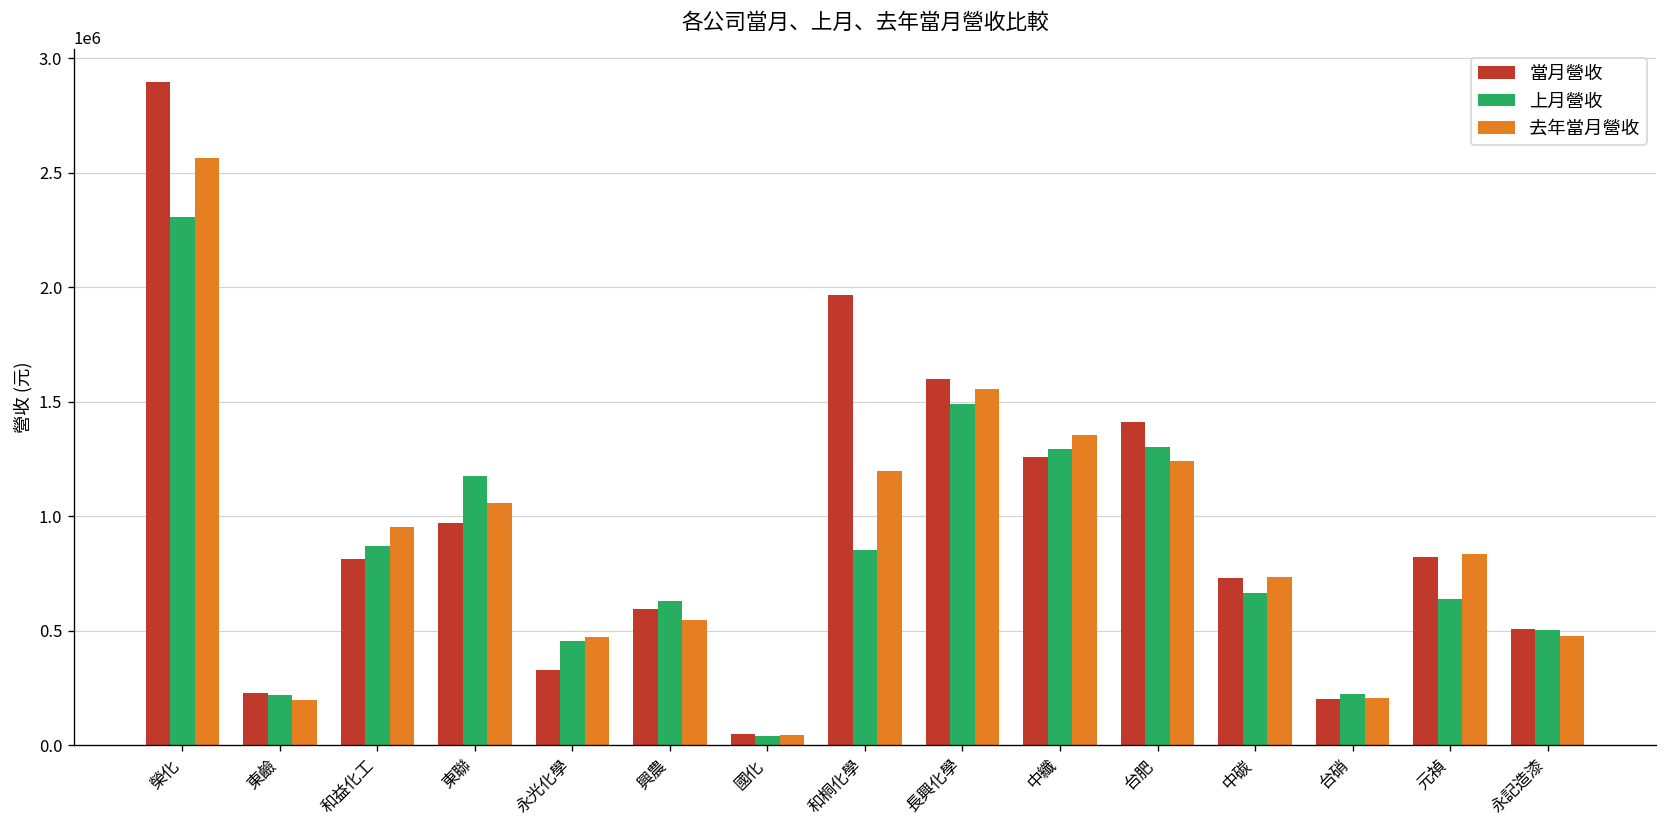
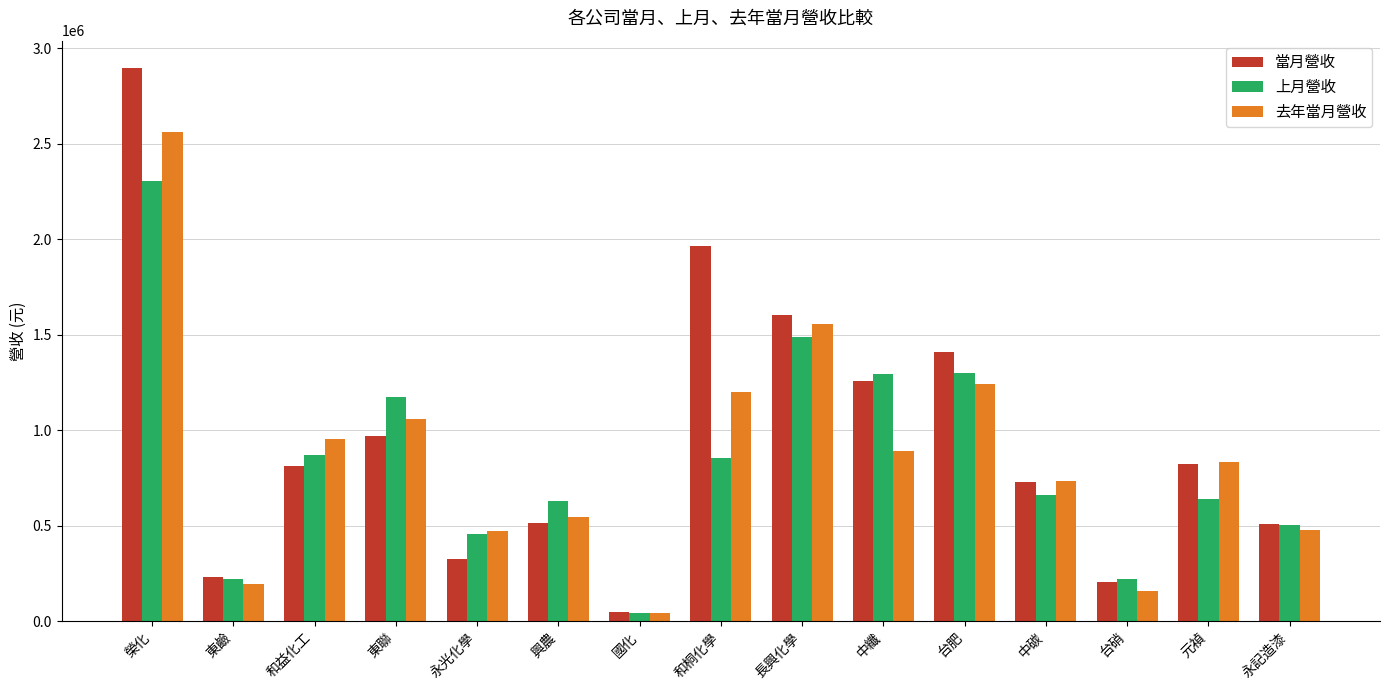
當月營收, 興農: 600000 -> 520000
去年當月營收, 中纖: 1360000 -> 890000
去年當月營收, 台硝: 200000 -> 160000
